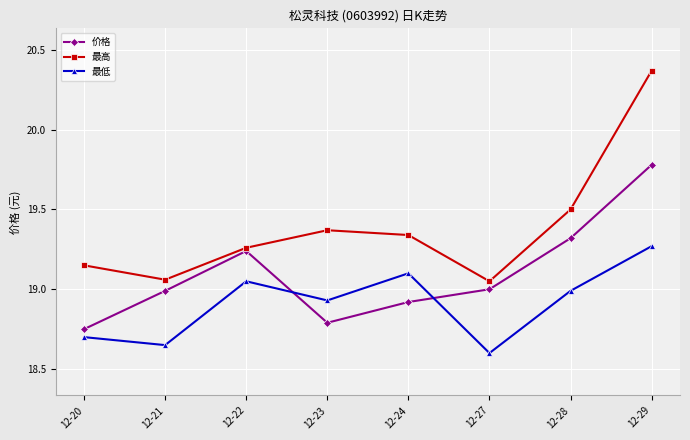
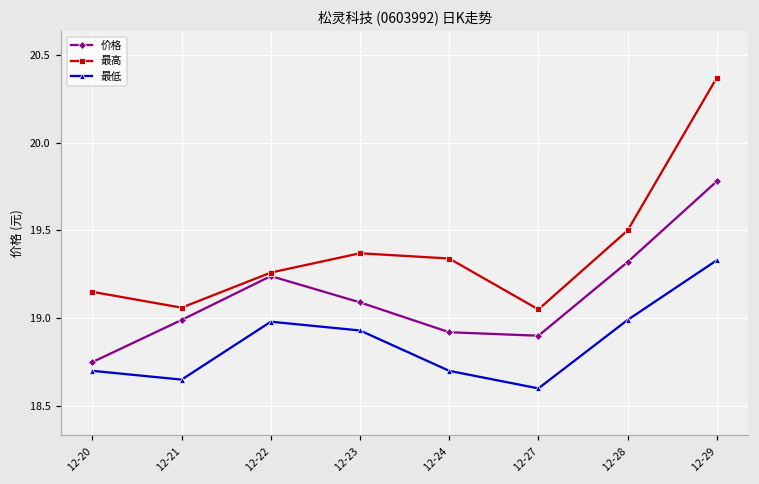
最低, 12-22: 19.05 -> 18.98
价格, 12-23: 18.79 -> 19.09
最低, 12-24: 19.1 -> 18.7
价格, 12-27: 19.0 -> 18.9
最低, 12-29: 19.27 -> 19.33
